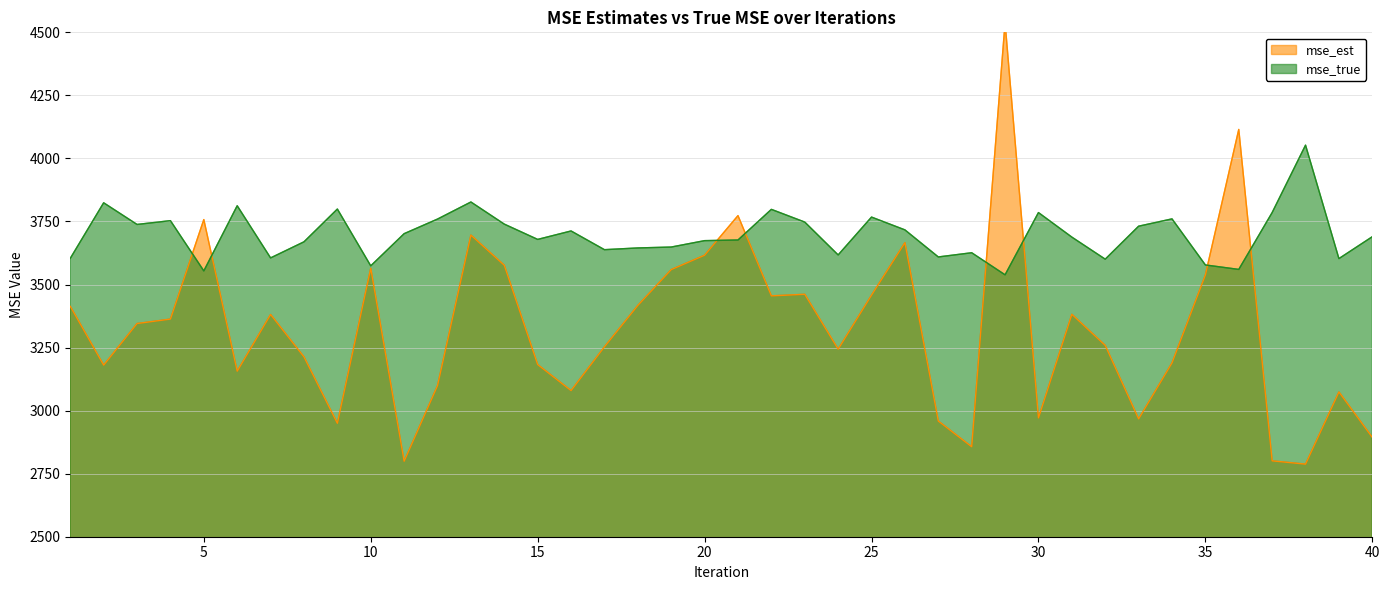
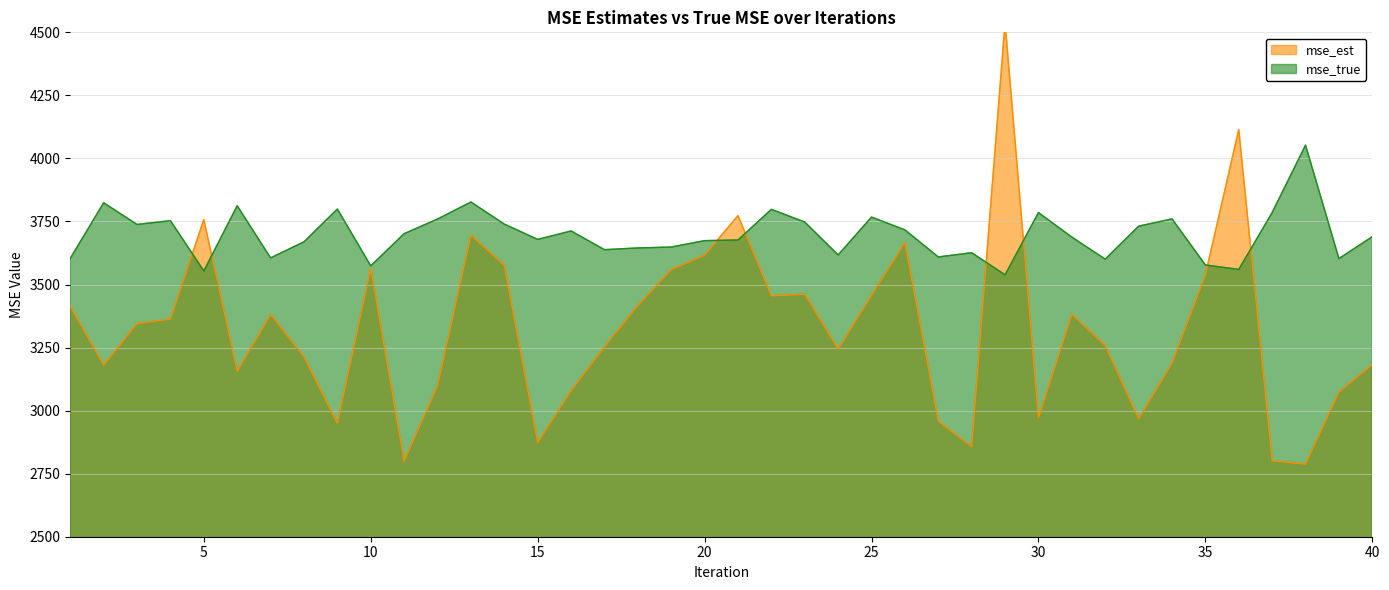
mse_est, 15: 3180 -> 2870
mse_est, 40: 2890 -> 3180
